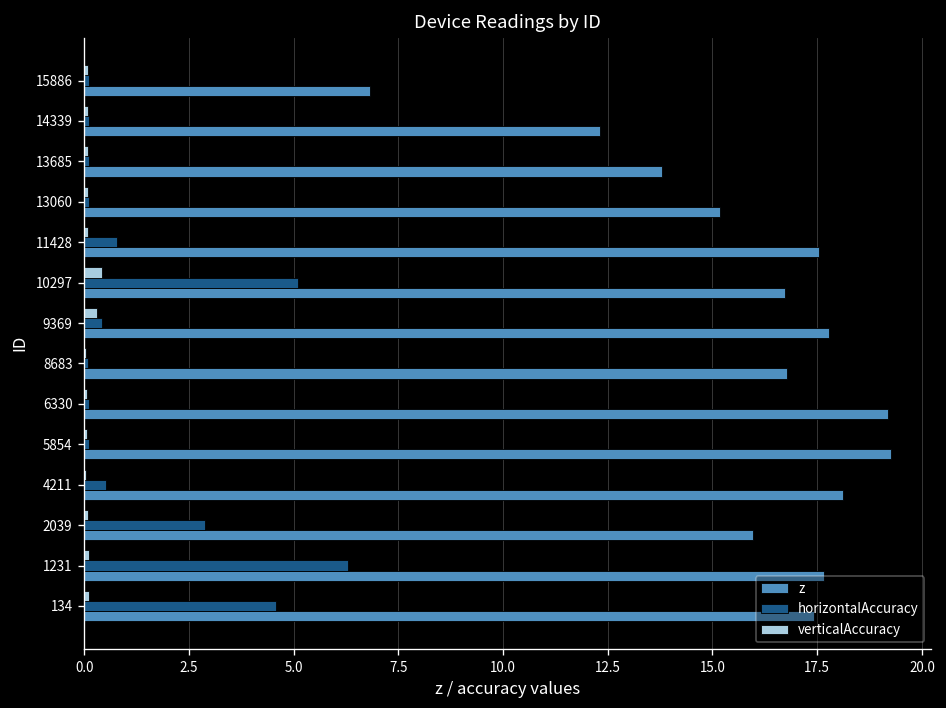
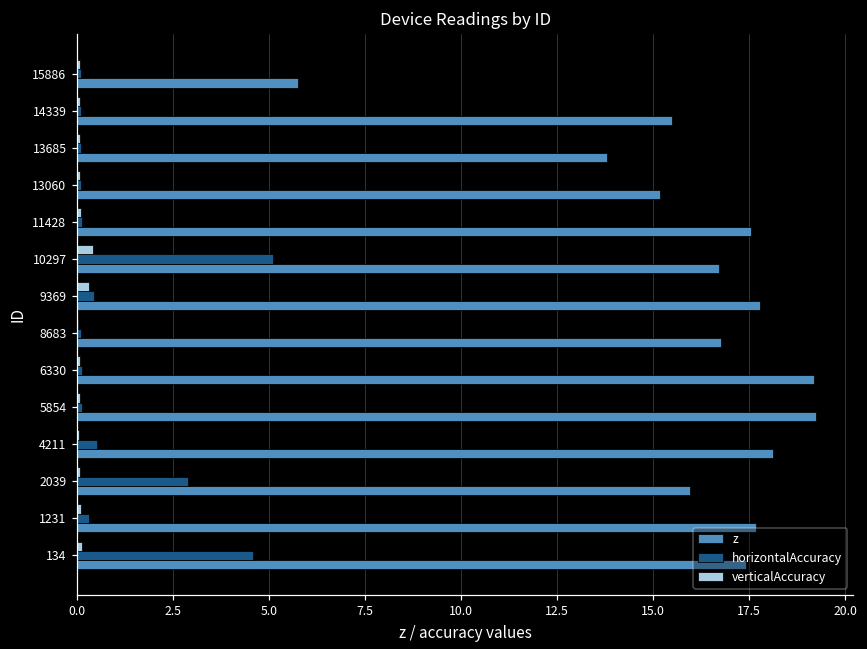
z, 15886: 6.8 -> 5.7
z, 14339: 12.3 -> 15.5
horizontalAccuracy, 11428: 0.8 -> 0.1
horizontalAccuracy, 1231: 6.3 -> 0.3
